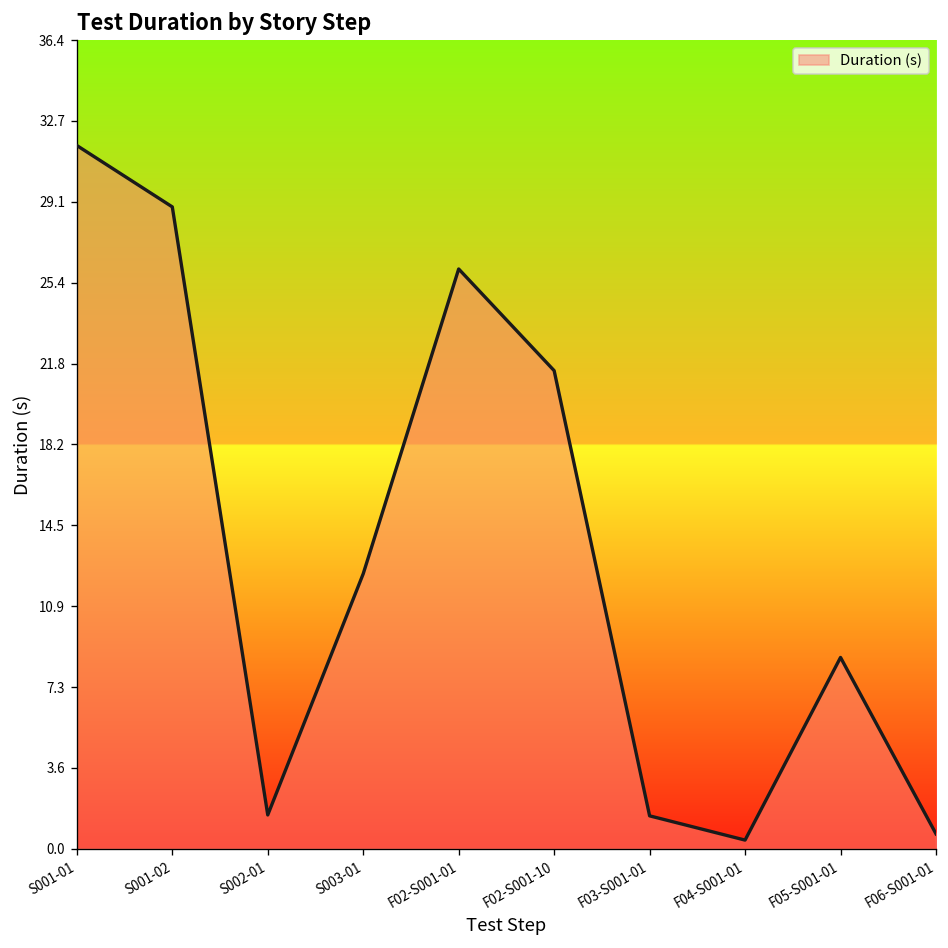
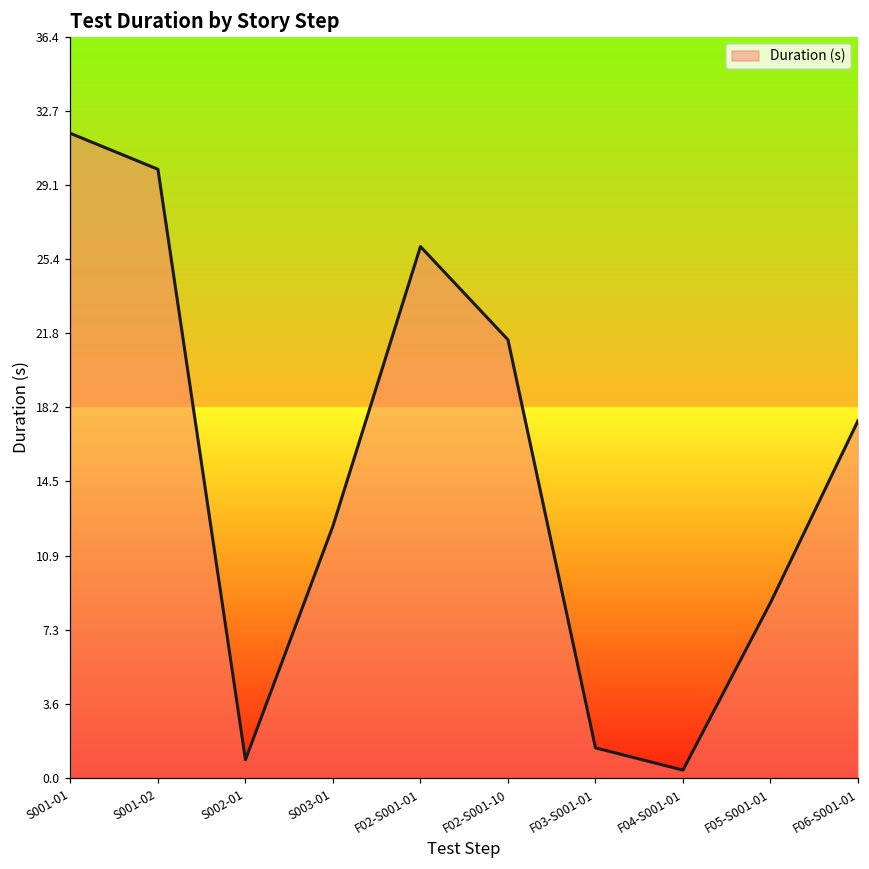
S001-02: 28.9 -> 29.9
S002-01: 1.5 -> 0.9
F06-S001-01: 0.7 -> 17.5
